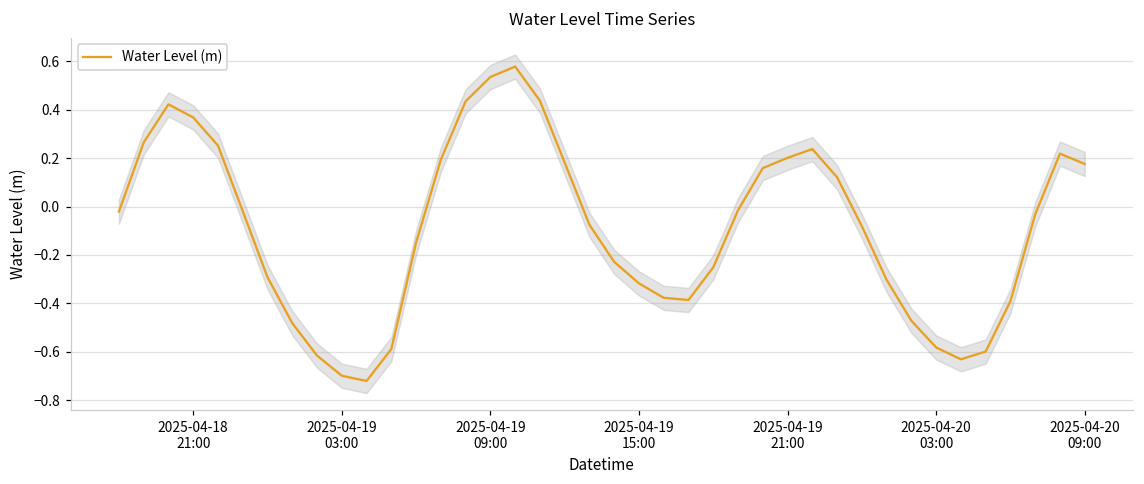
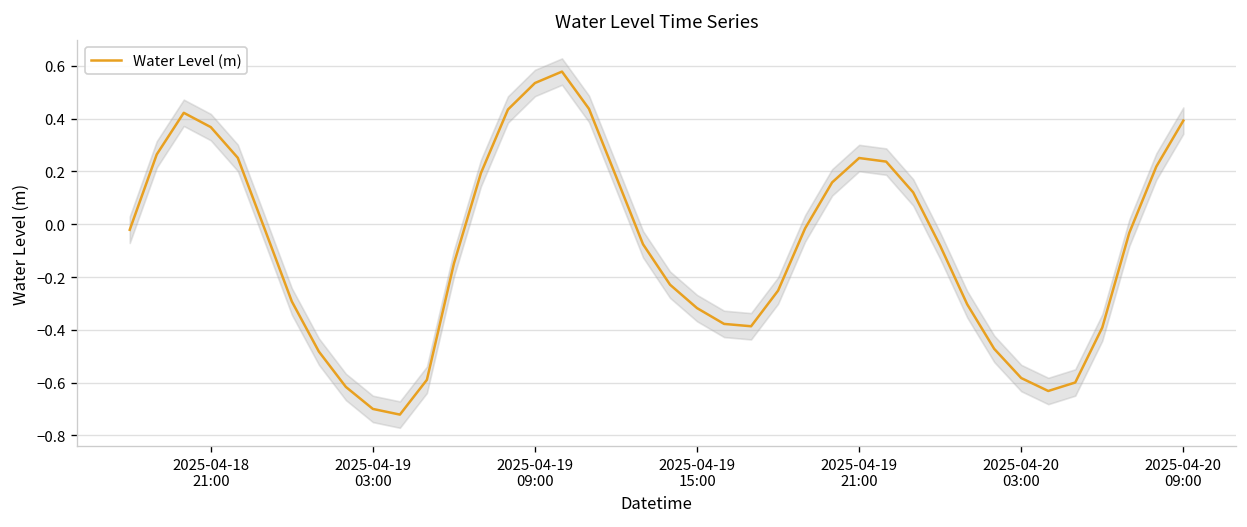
Water Level (m), 2025-04-19 21:00: 0.20 -> 0.25
Water Level (m), 2025-04-20 09:00: 0.18 -> 0.39
